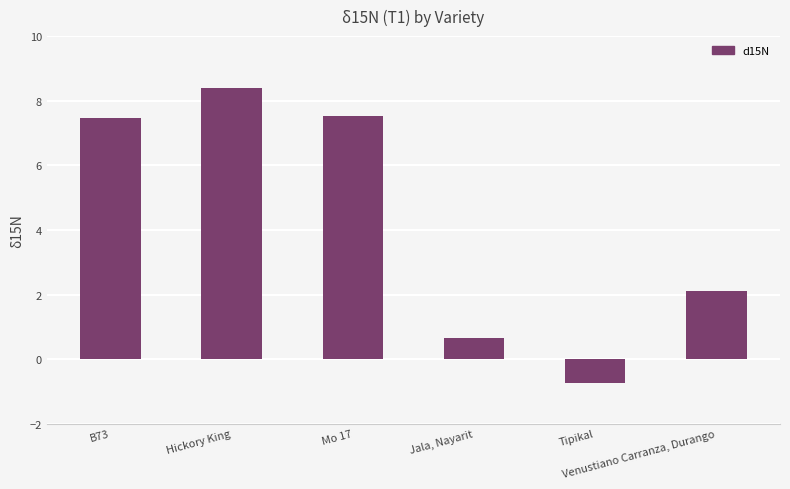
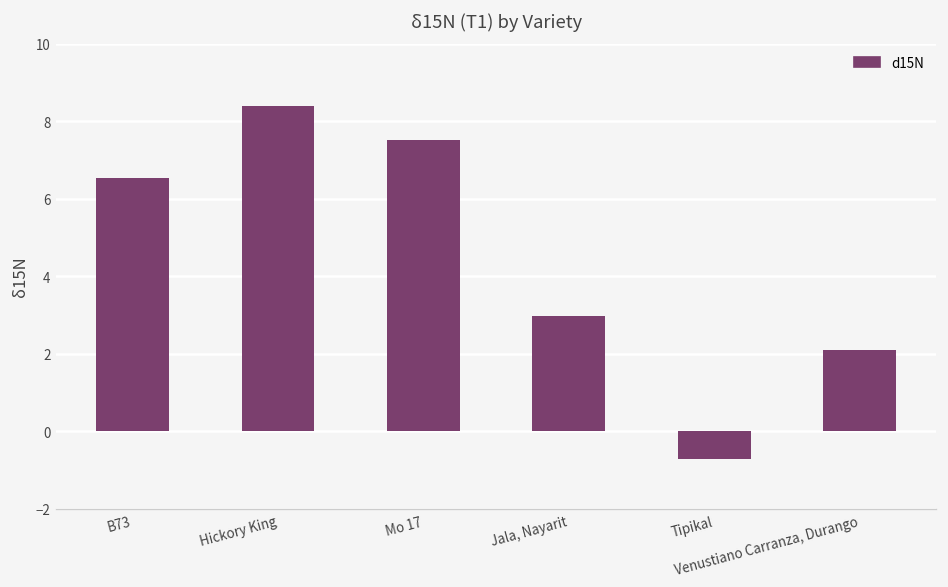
B73: 7.5 -> 6.5
Jala, Nayarit: 0.7 -> 3.0
